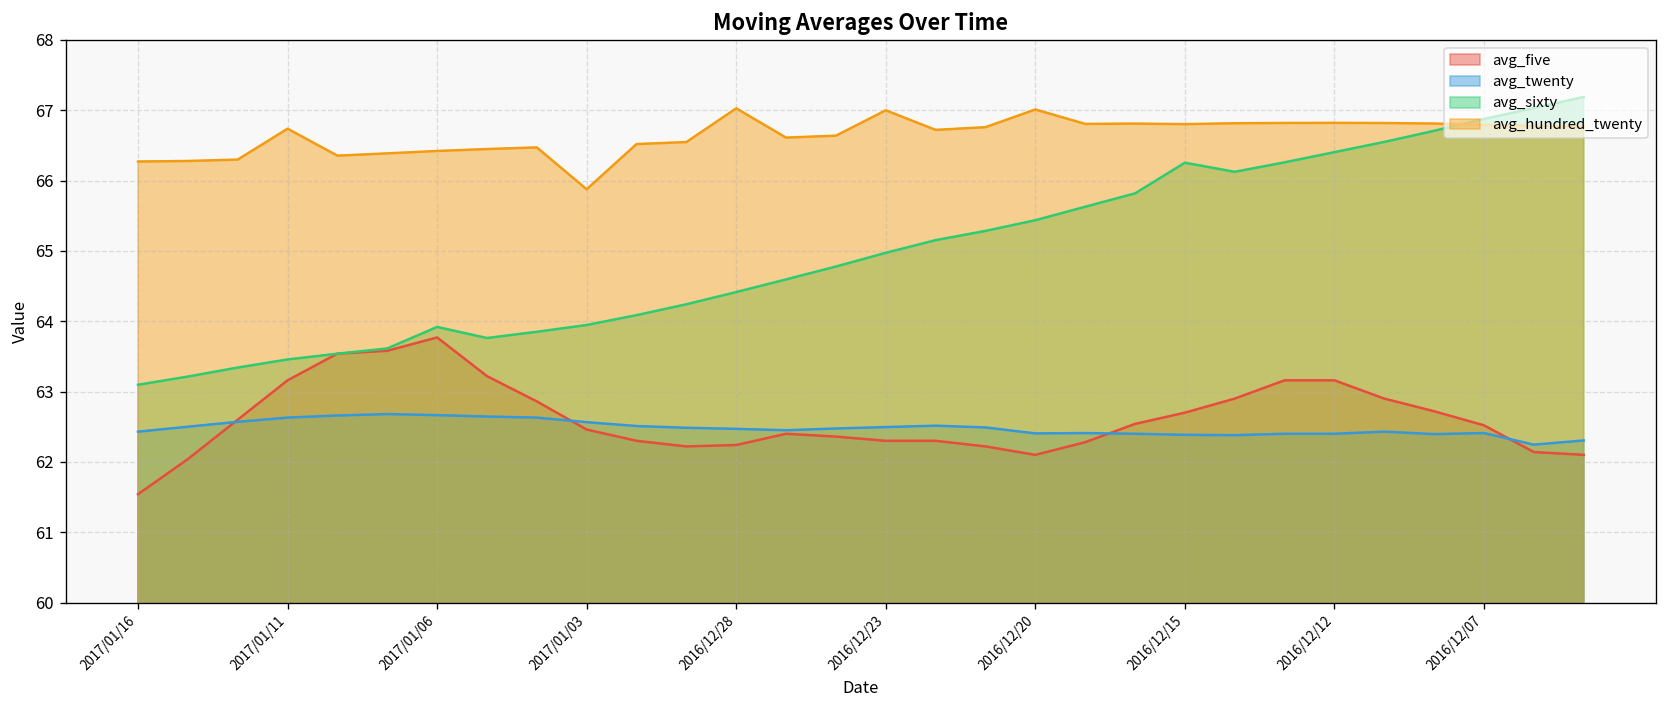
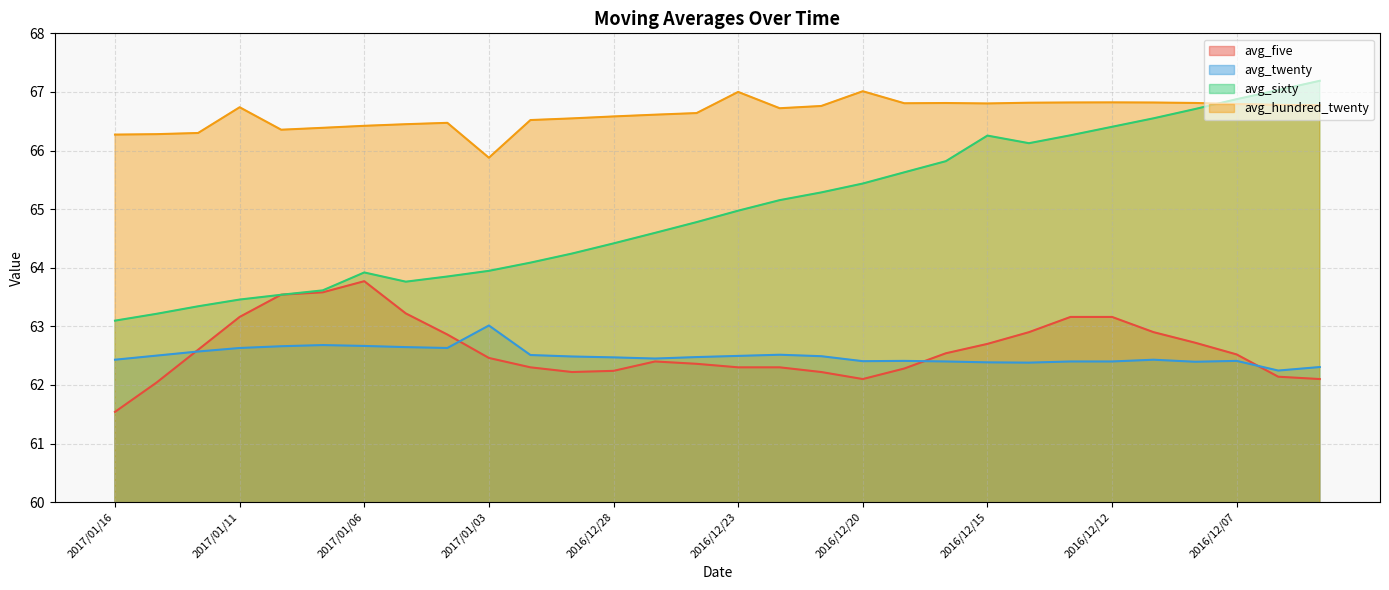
avg_twenty, 2017/01/03: 62.6 -> 63.0
avg_hundred_twenty, 2016/12/28: 67.0 -> 66.6
